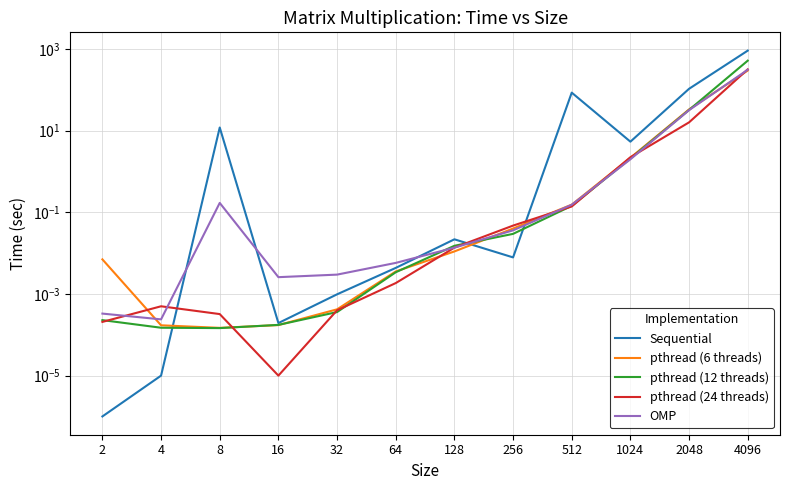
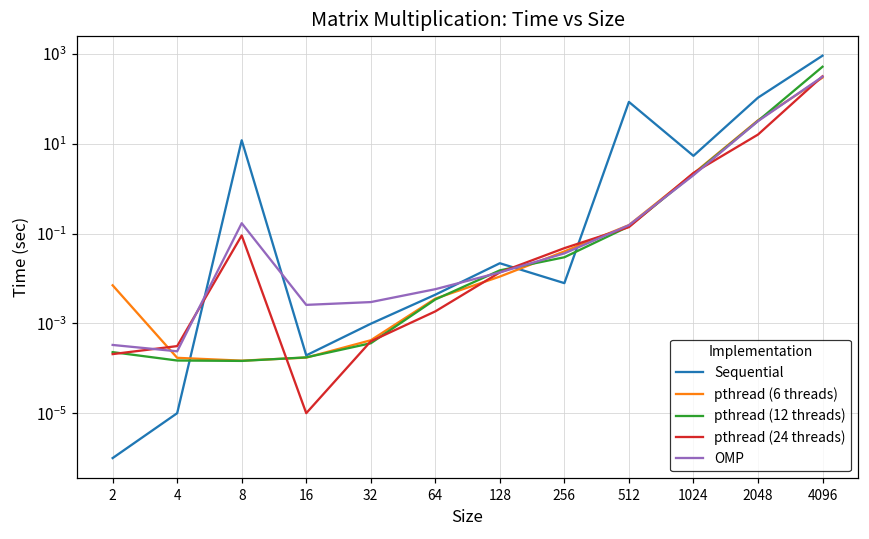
pthread (24 threads), 4: 0.0005 -> 0.0003
pthread (24 threads), 8: 0.0003 -> 0.09
